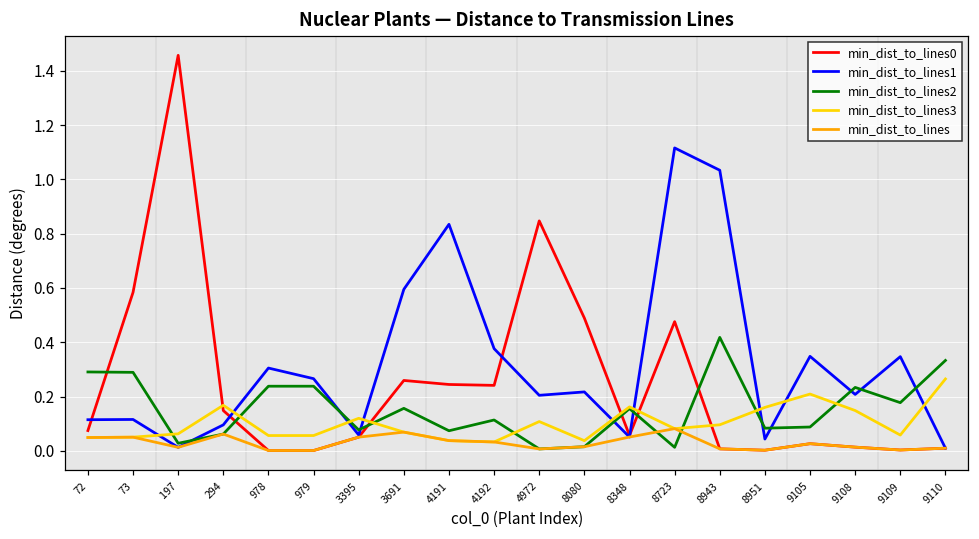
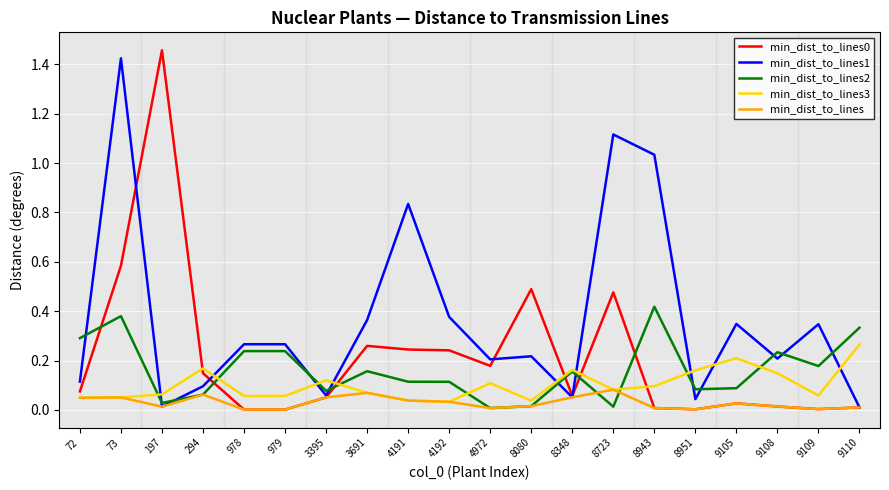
min_dist_to_lines1, 73: 0.12 -> 1.42
min_dist_to_lines2, 73: 0.29 -> 0.38
min_dist_to_lines1, 978: 0.31 -> 0.27
min_dist_to_lines1, 3691: 0.60 -> 0.36
min_dist_to_lines2, 4191: 0.07 -> 0.11
min_dist_to_lines0, 4972: 0.85 -> 0.18
